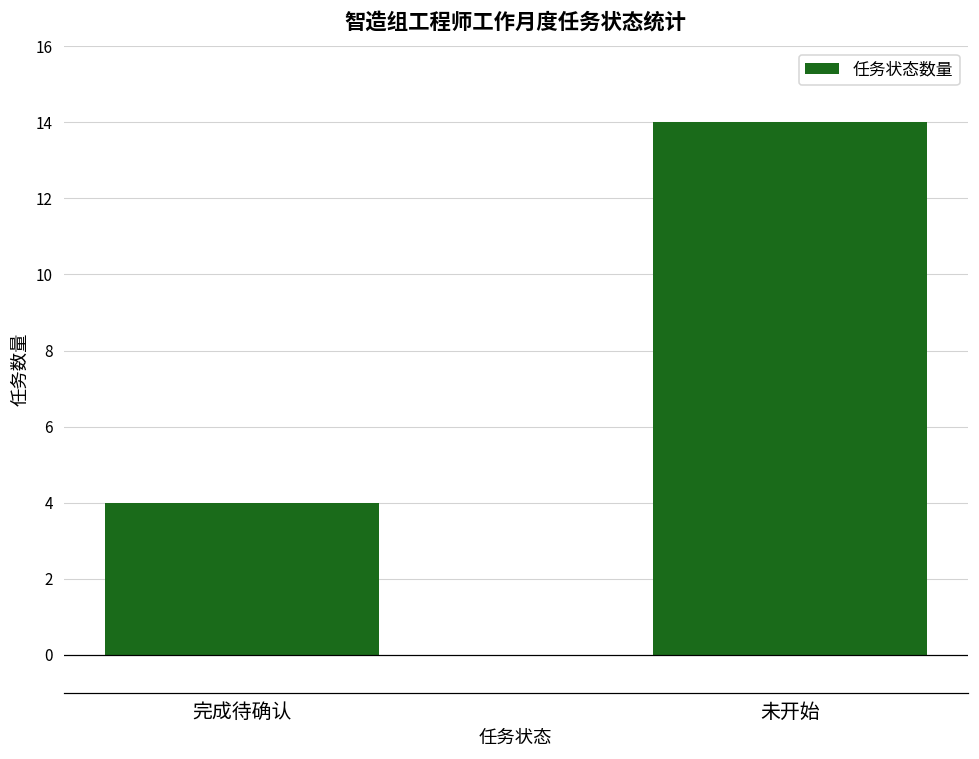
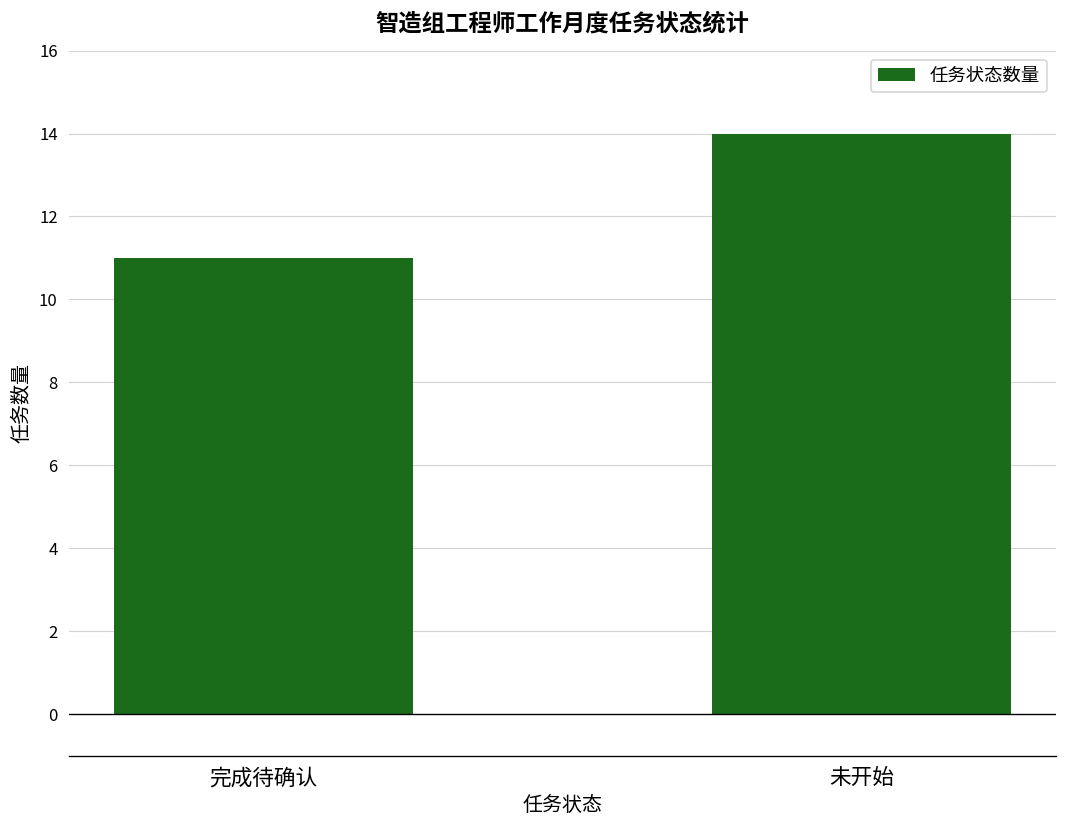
完成待确认: 4 -> 11
